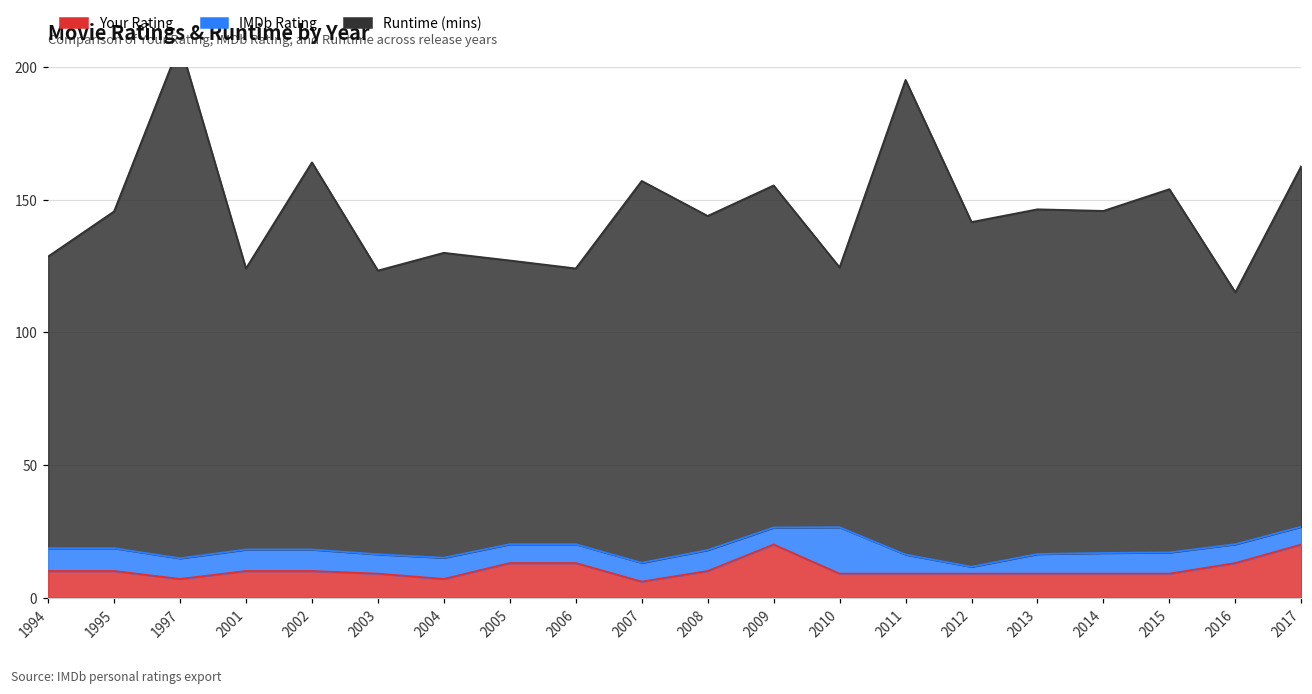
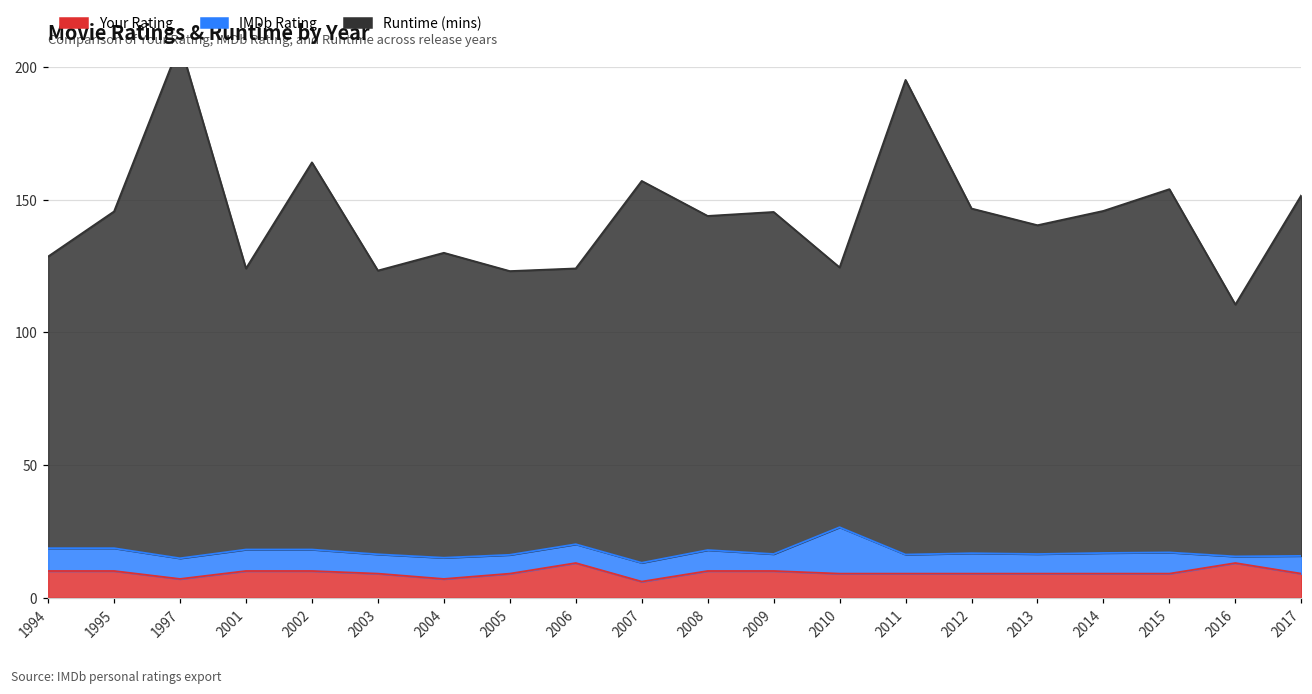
Your Rating, 2005: 13 -> 9
Your Rating, 2009: 20 -> 10
IMDb Rating, 2012: 3 -> 8
Runtime (mins), 2013: 130 -> 124
IMDb Rating, 2016: 7 -> 3
Your Rating, 2017: 20 -> 9
